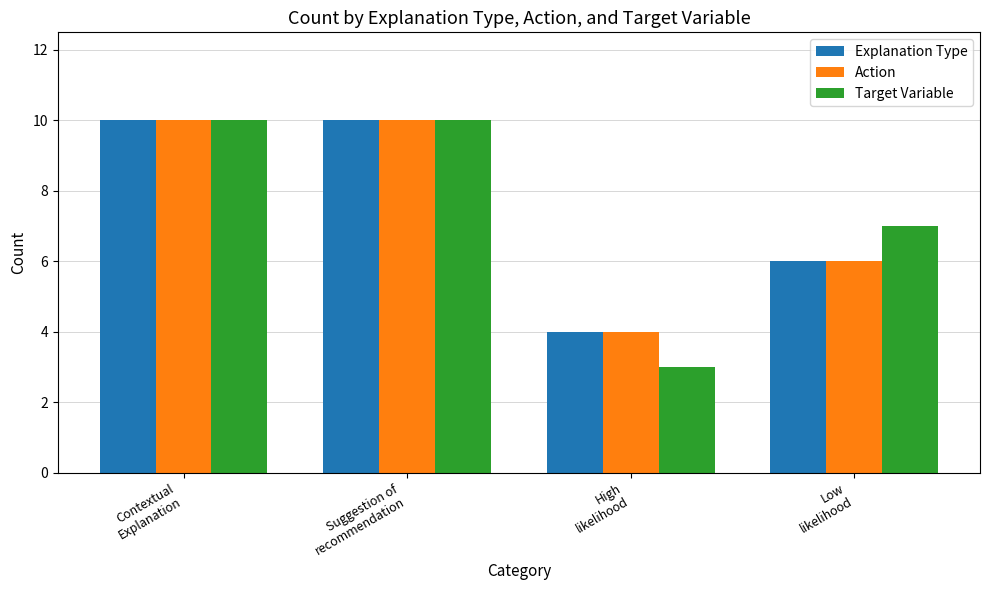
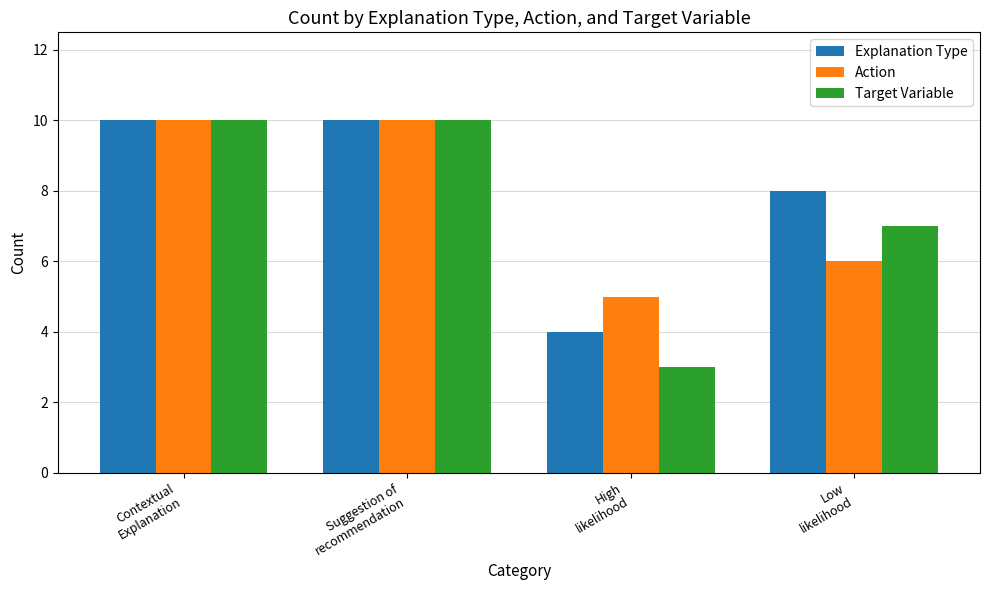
Action, High likelihood: 4 -> 5
Explanation Type, Low likelihood: 6 -> 8
